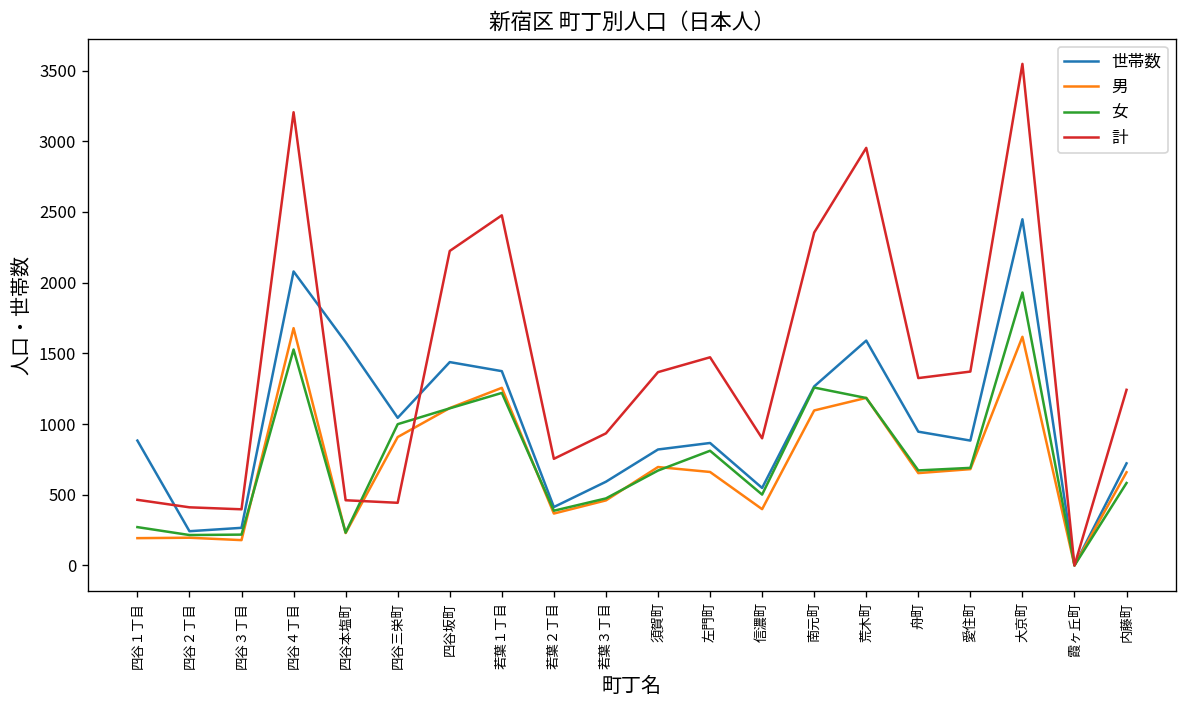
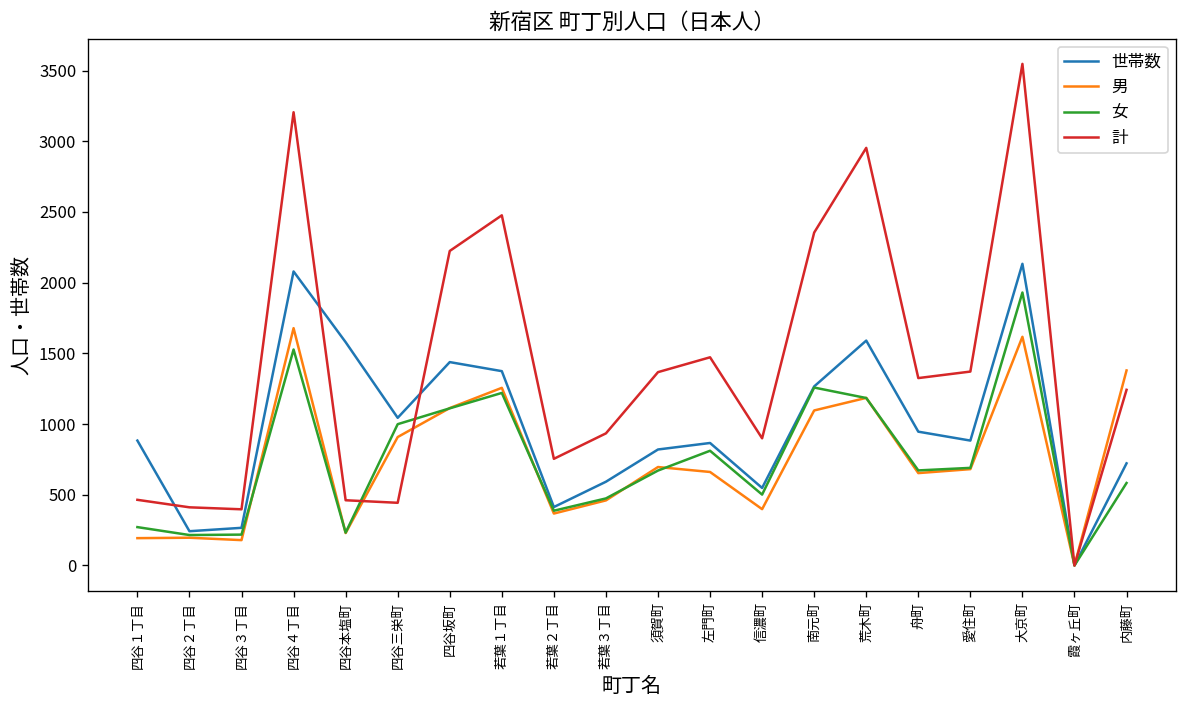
世帯数, 大京町: 2450 -> 2130
男, 内藤町: 660 -> 1380
